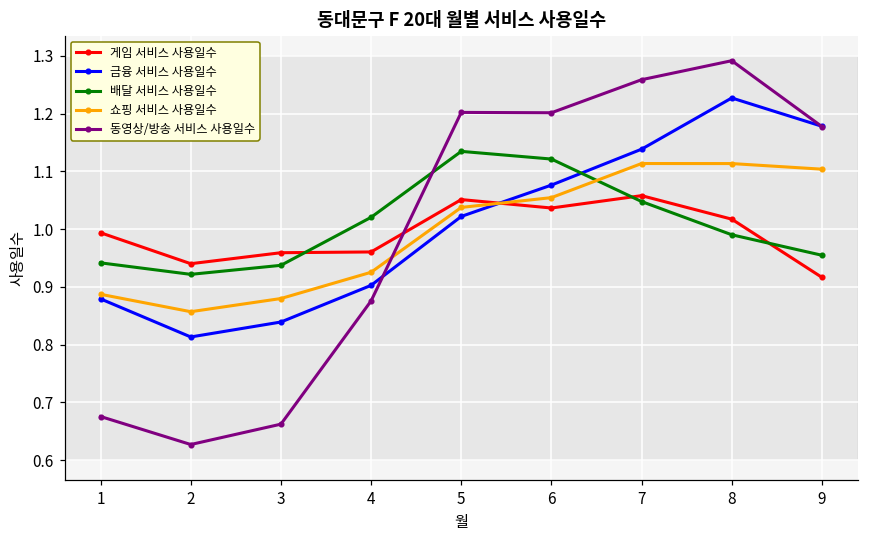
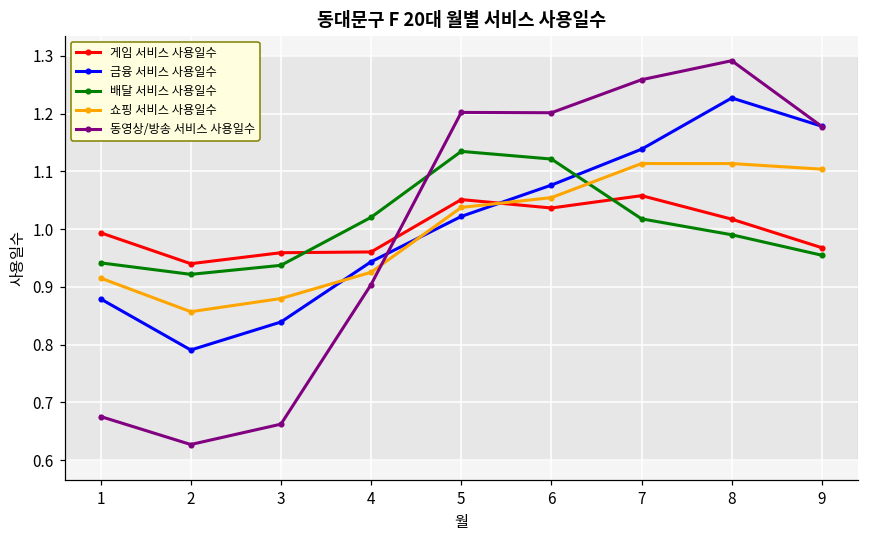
쇼핑 서비스 사용일수, 1: 0.89 -> 0.92
금융 서비스 사용일수, 2: 0.81 -> 0.79
금융 서비스 사용일수, 4: 0.90 -> 0.94
동영상/방송 서비스 사용일수, 4: 0.88 -> 0.90
배달 서비스 사용일수, 7: 1.05 -> 1.02
게임 서비스 사용일수, 9: 0.92 -> 0.97
